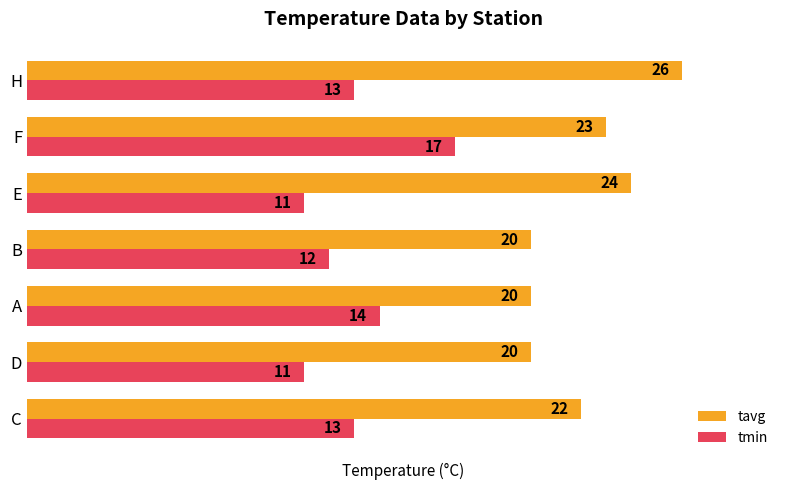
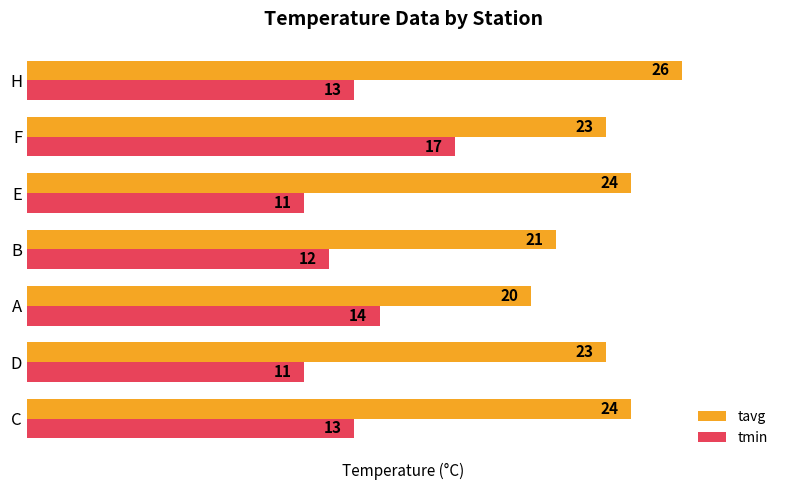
tavg, B: 20 -> 21
tavg, D: 20 -> 23
tavg, C: 22 -> 24
